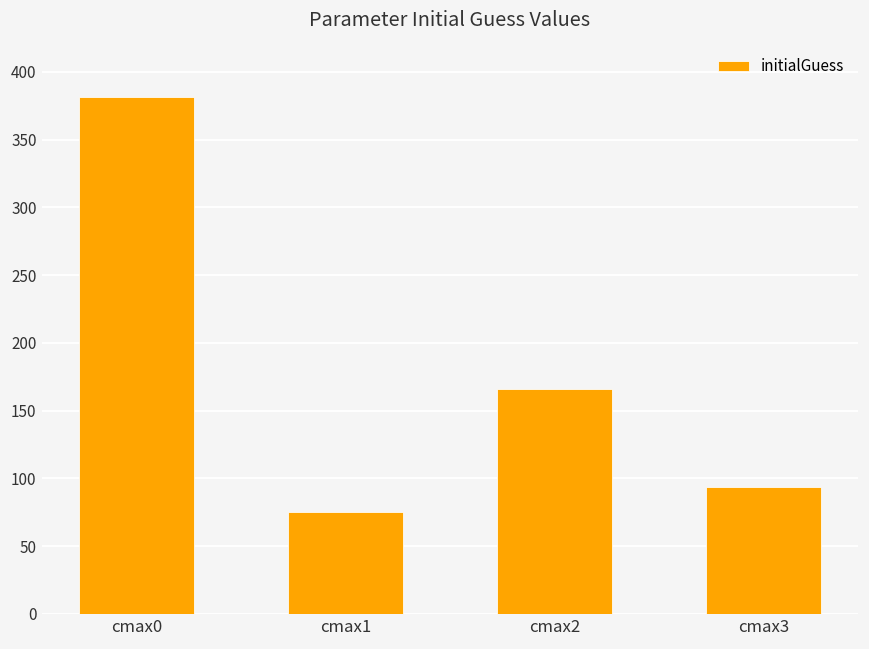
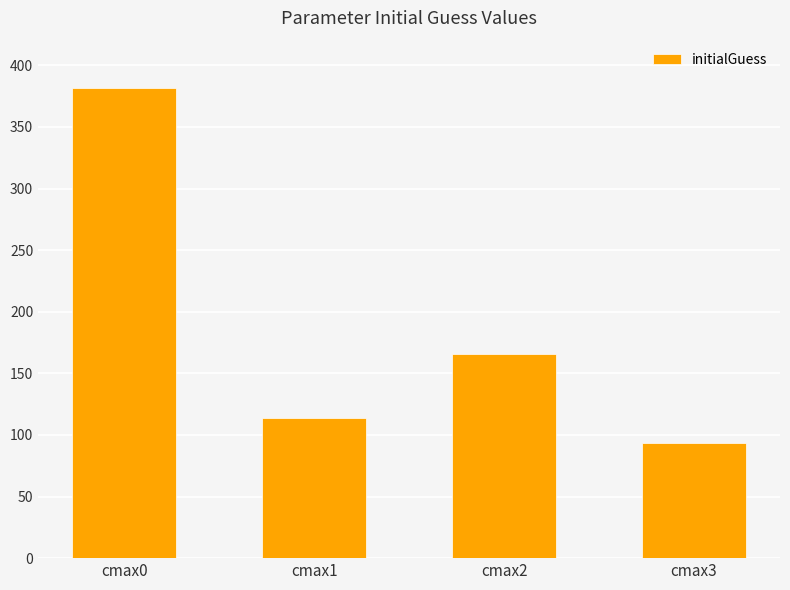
cmax1: 75 -> 114
